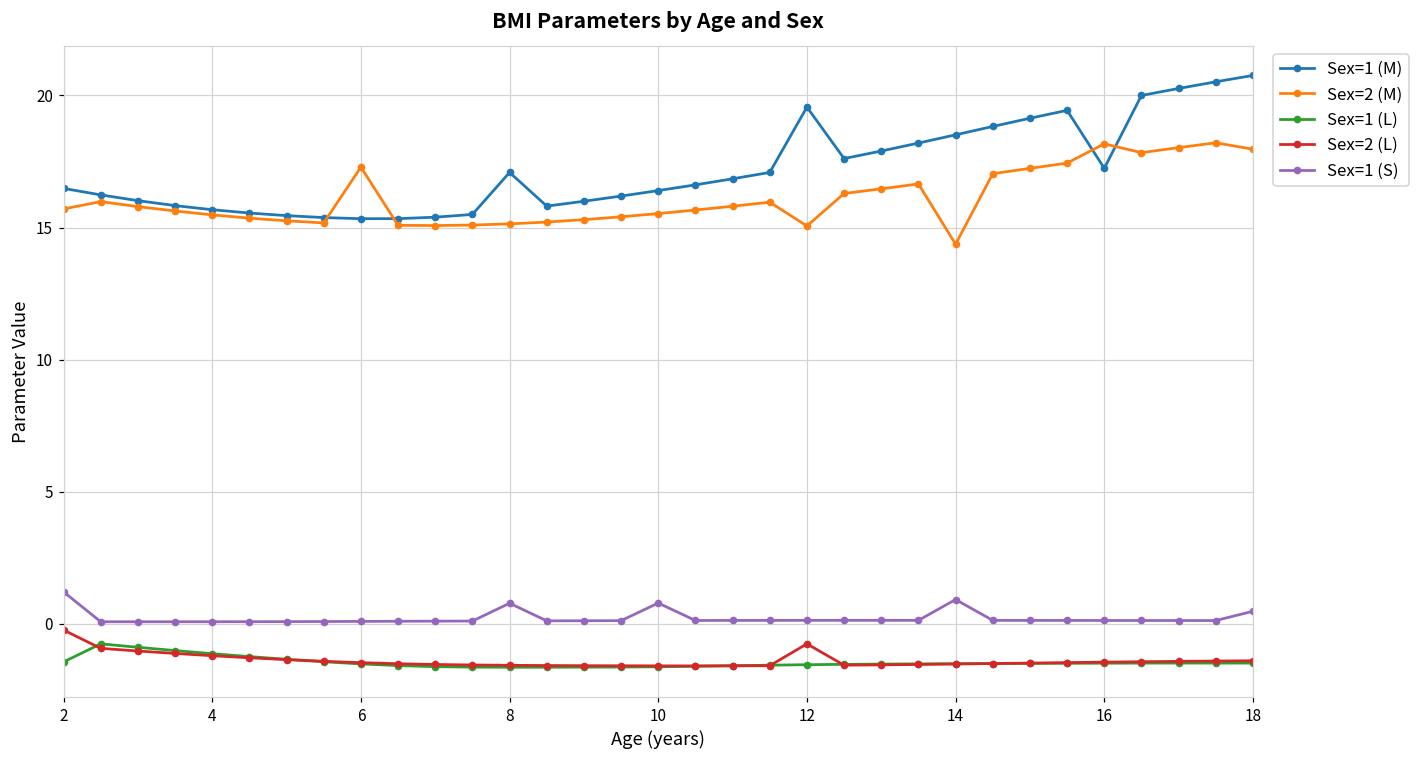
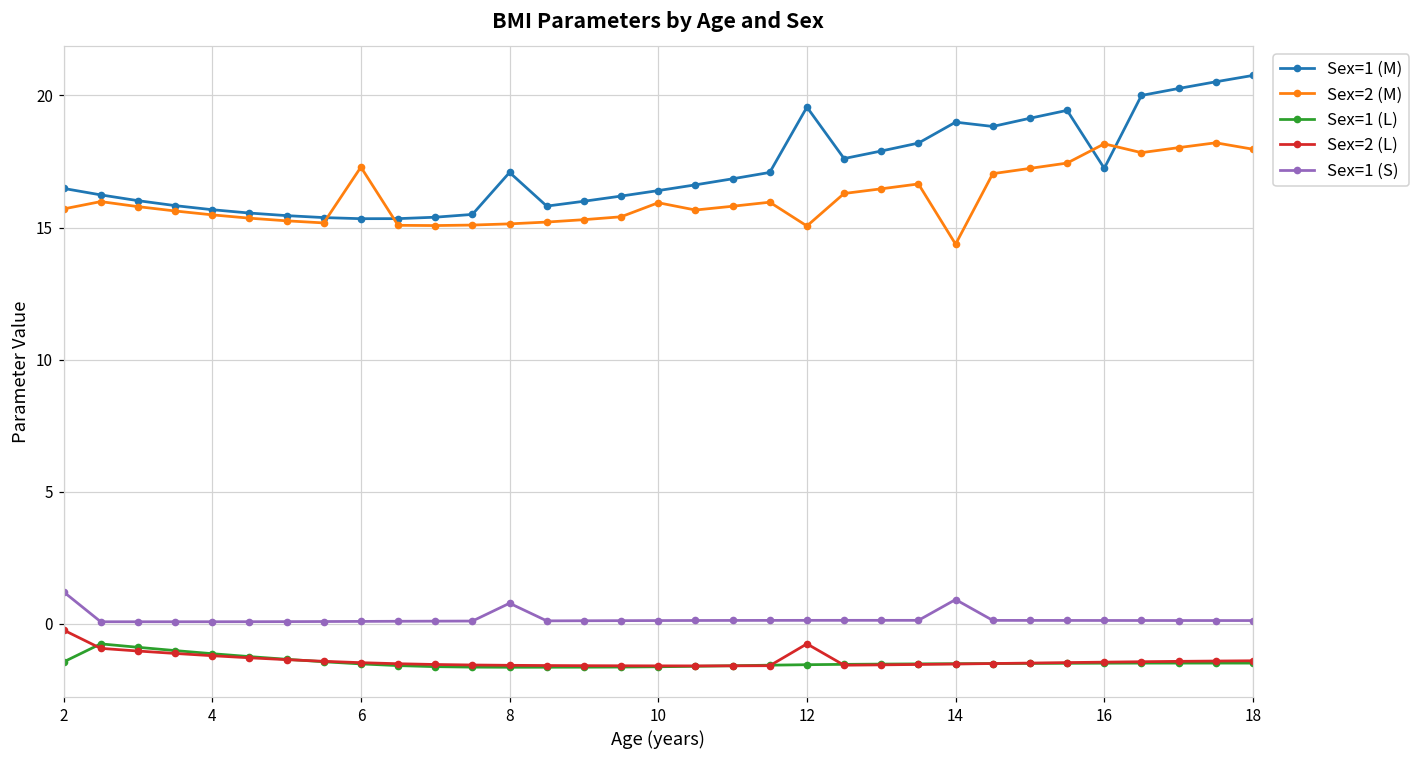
Sex=2 (M), 10: 15.5 -> 15.9
Sex=1 (S), 10: 0.8 -> 0.1
Sex=1 (M), 14: 18.5 -> 19.0
Sex=1 (S), 18: 0.5 -> 0.1
